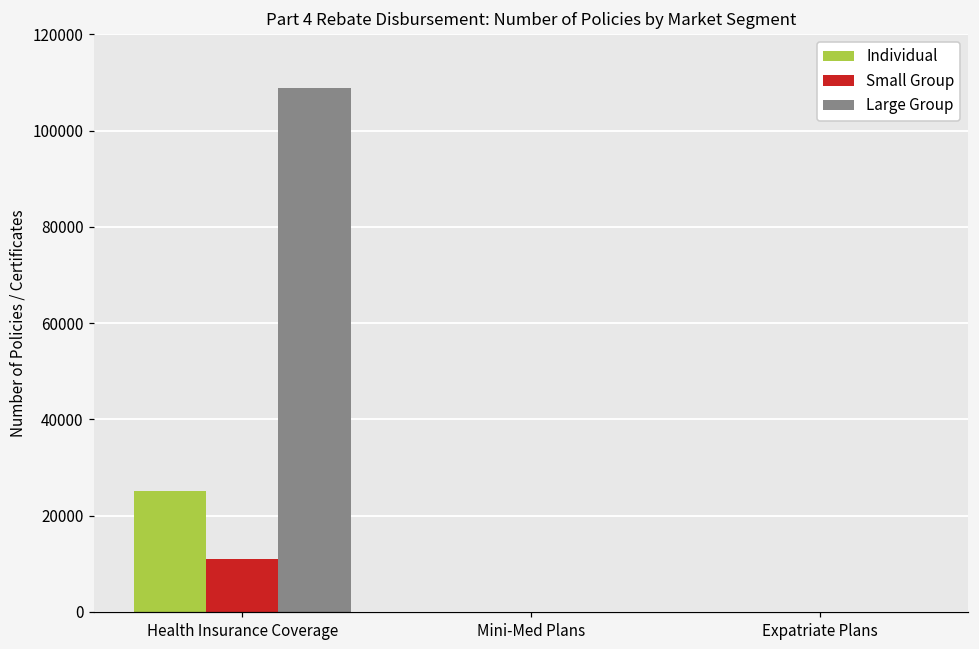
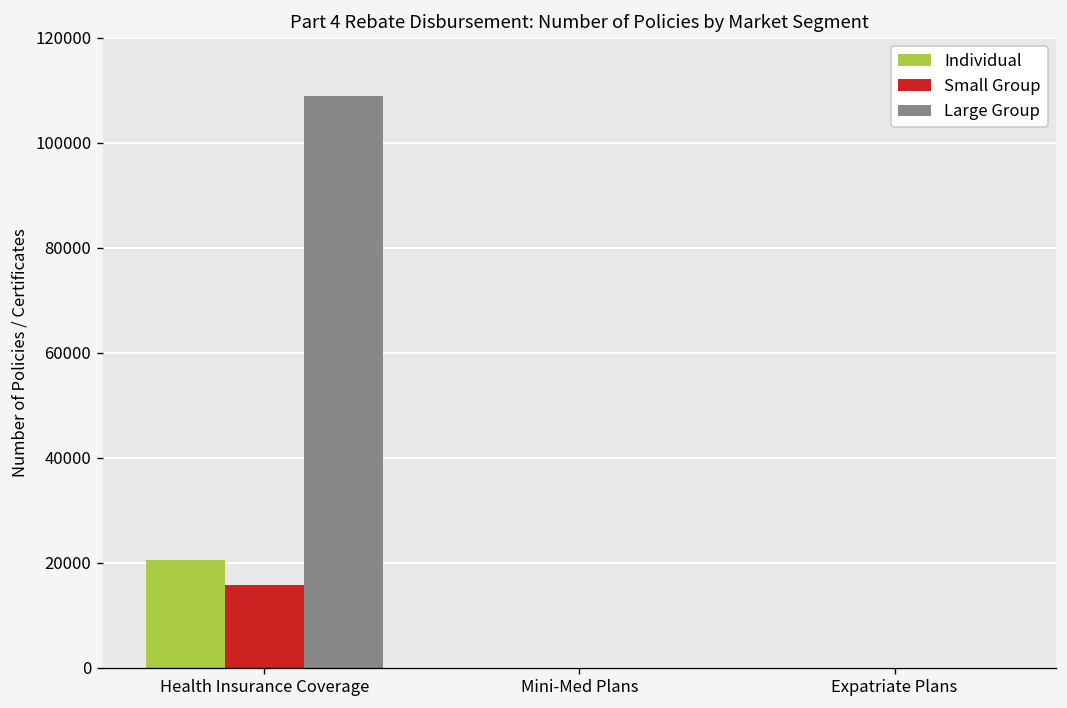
Individual, Health Insurance Coverage: 25000 -> 20000
Small Group, Health Insurance Coverage: 11000 -> 16000
